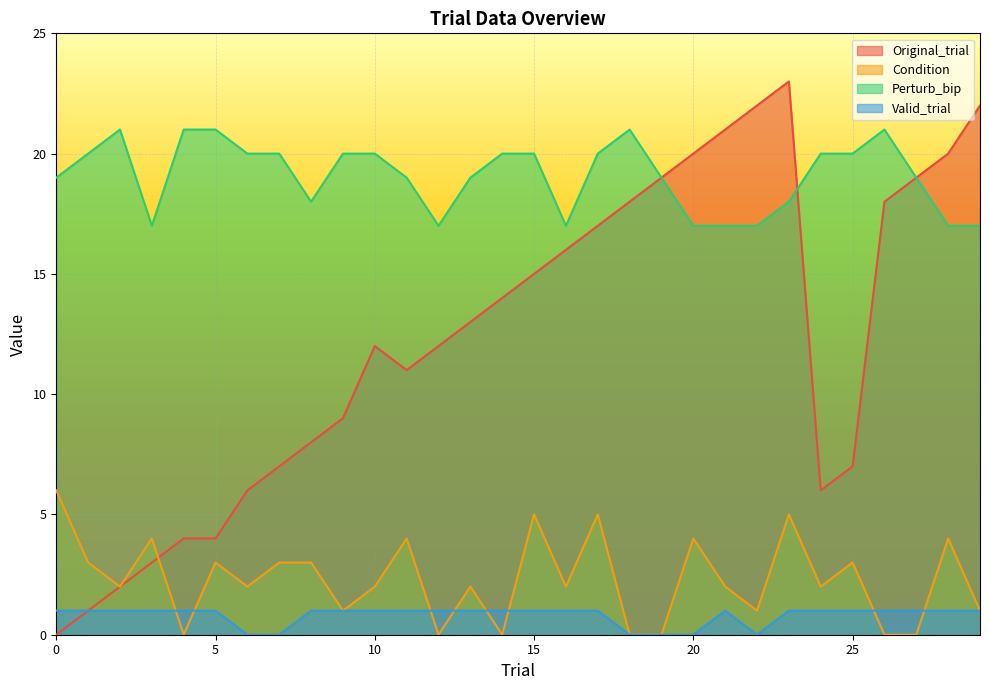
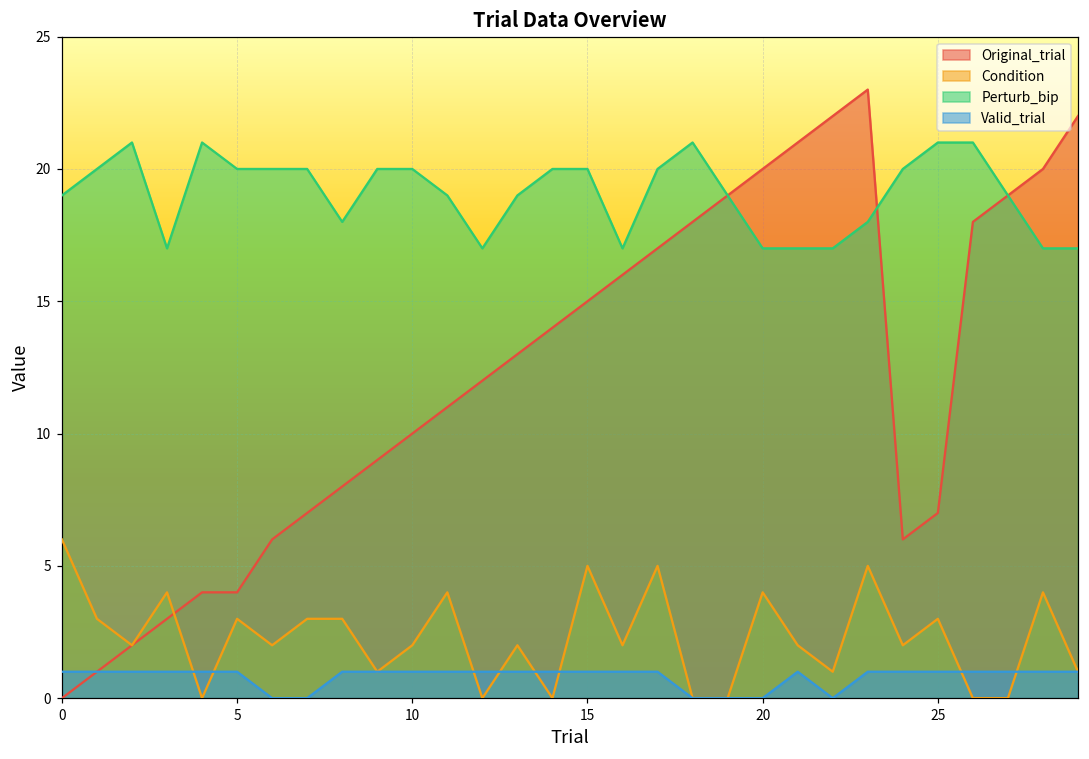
Perturb_bip, 5: 21 -> 20
Original_trial, 10: 12 -> 10
Perturb_bip, 25: 20 -> 21
